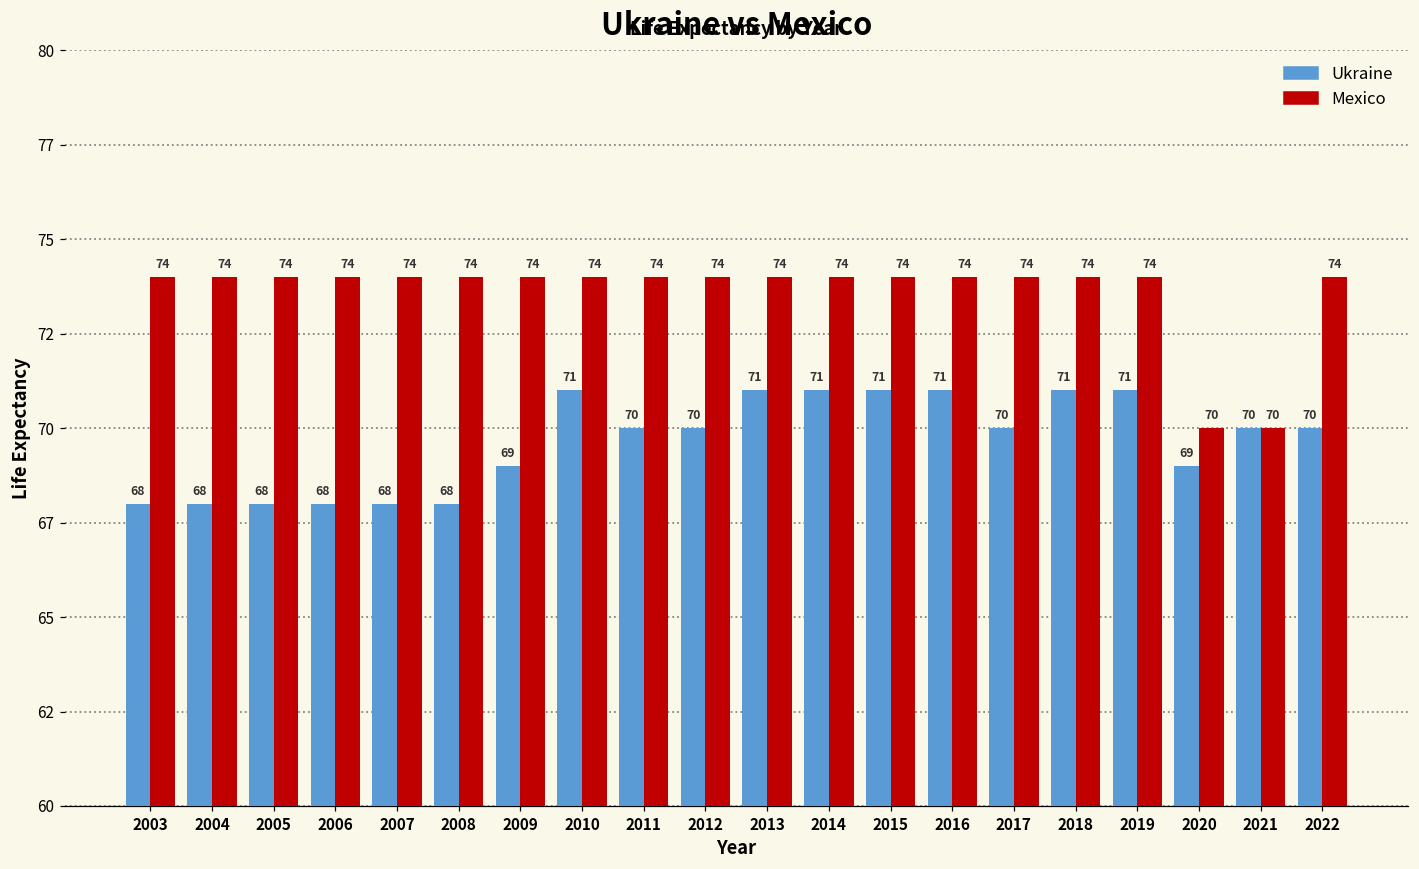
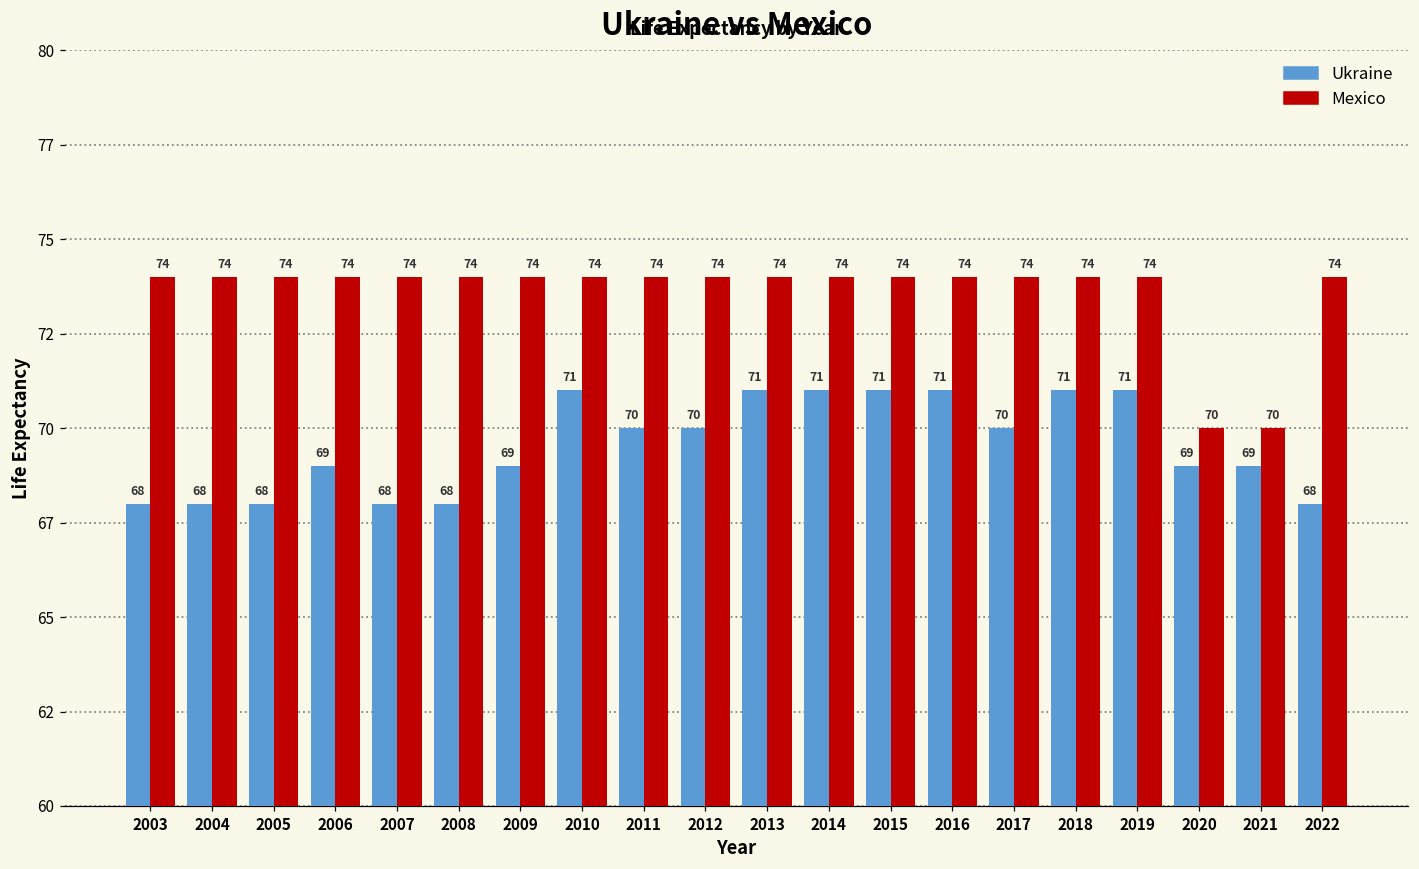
Ukraine, 2006: 68 -> 69
Ukraine, 2021: 70 -> 69
Ukraine, 2022: 70 -> 68
